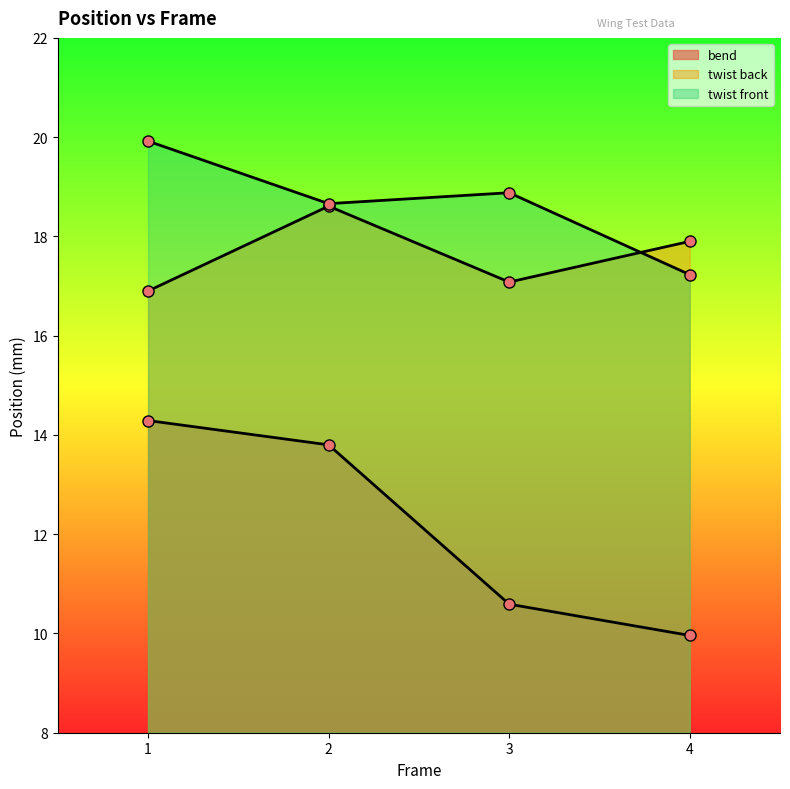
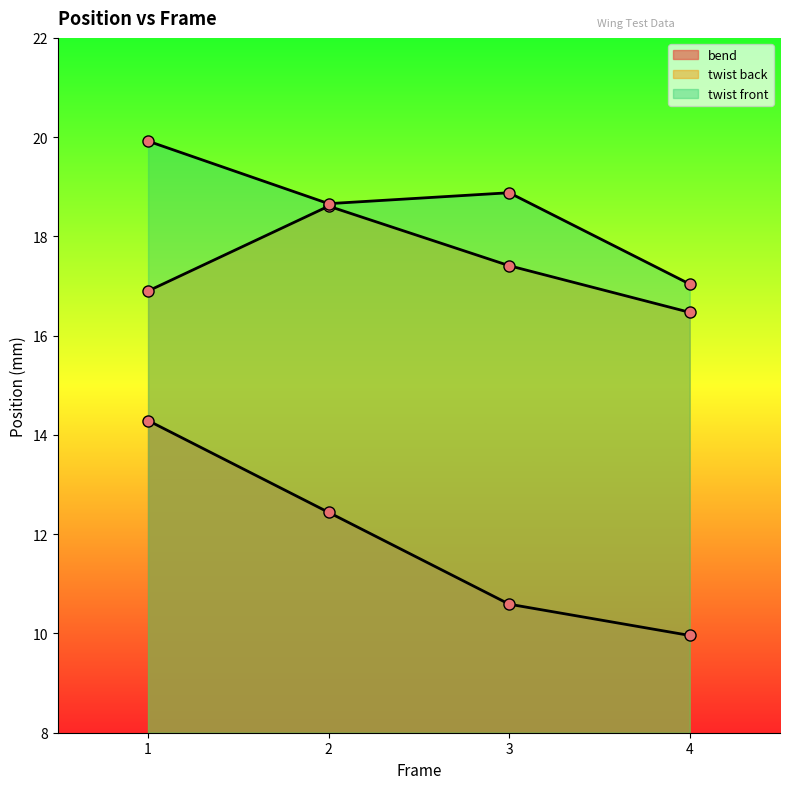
bend, 2: 13.8 -> 12.4
twist back, 3: 17.1 -> 17.4
twist back, 4: 17.9 -> 16.5
twist front, 4: 17.2 -> 17.0
